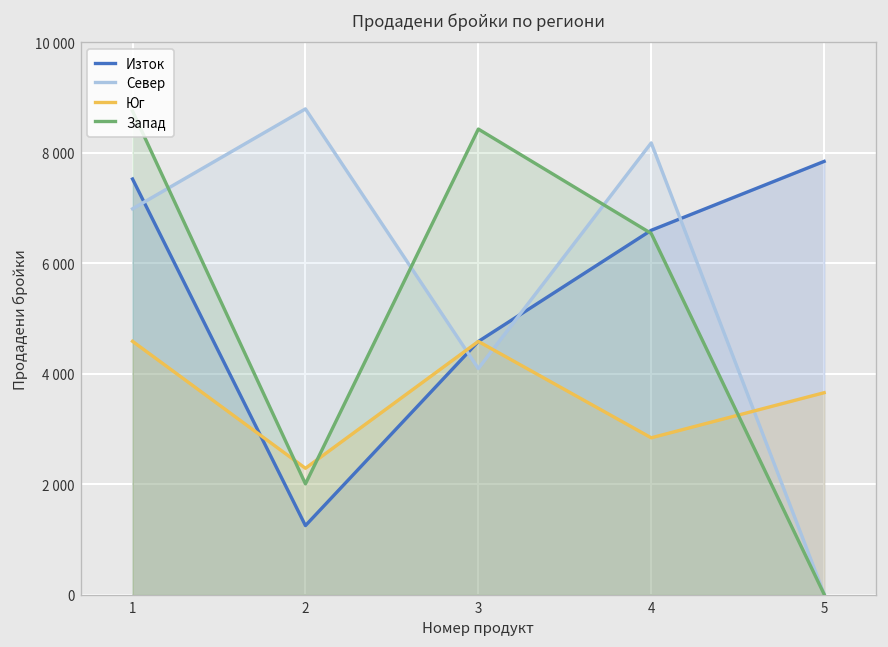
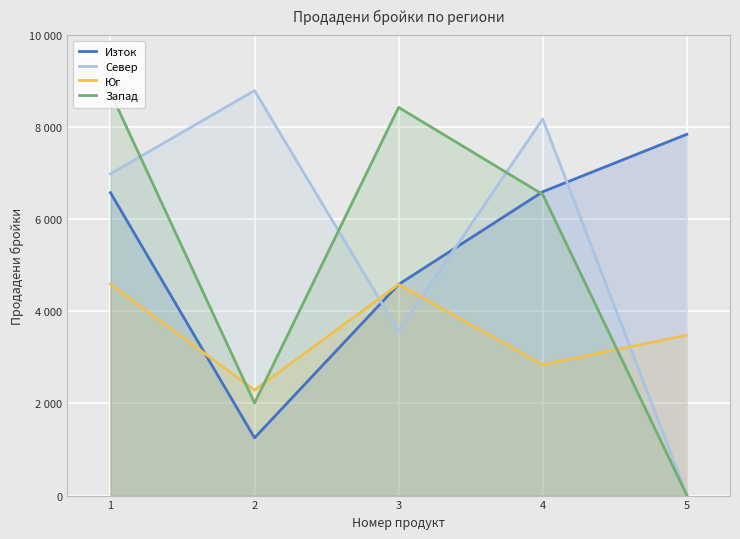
Изток, 1: 7500 -> 6600
Север, 3: 4100 -> 3600
Юг, 5: 3700 -> 3500
